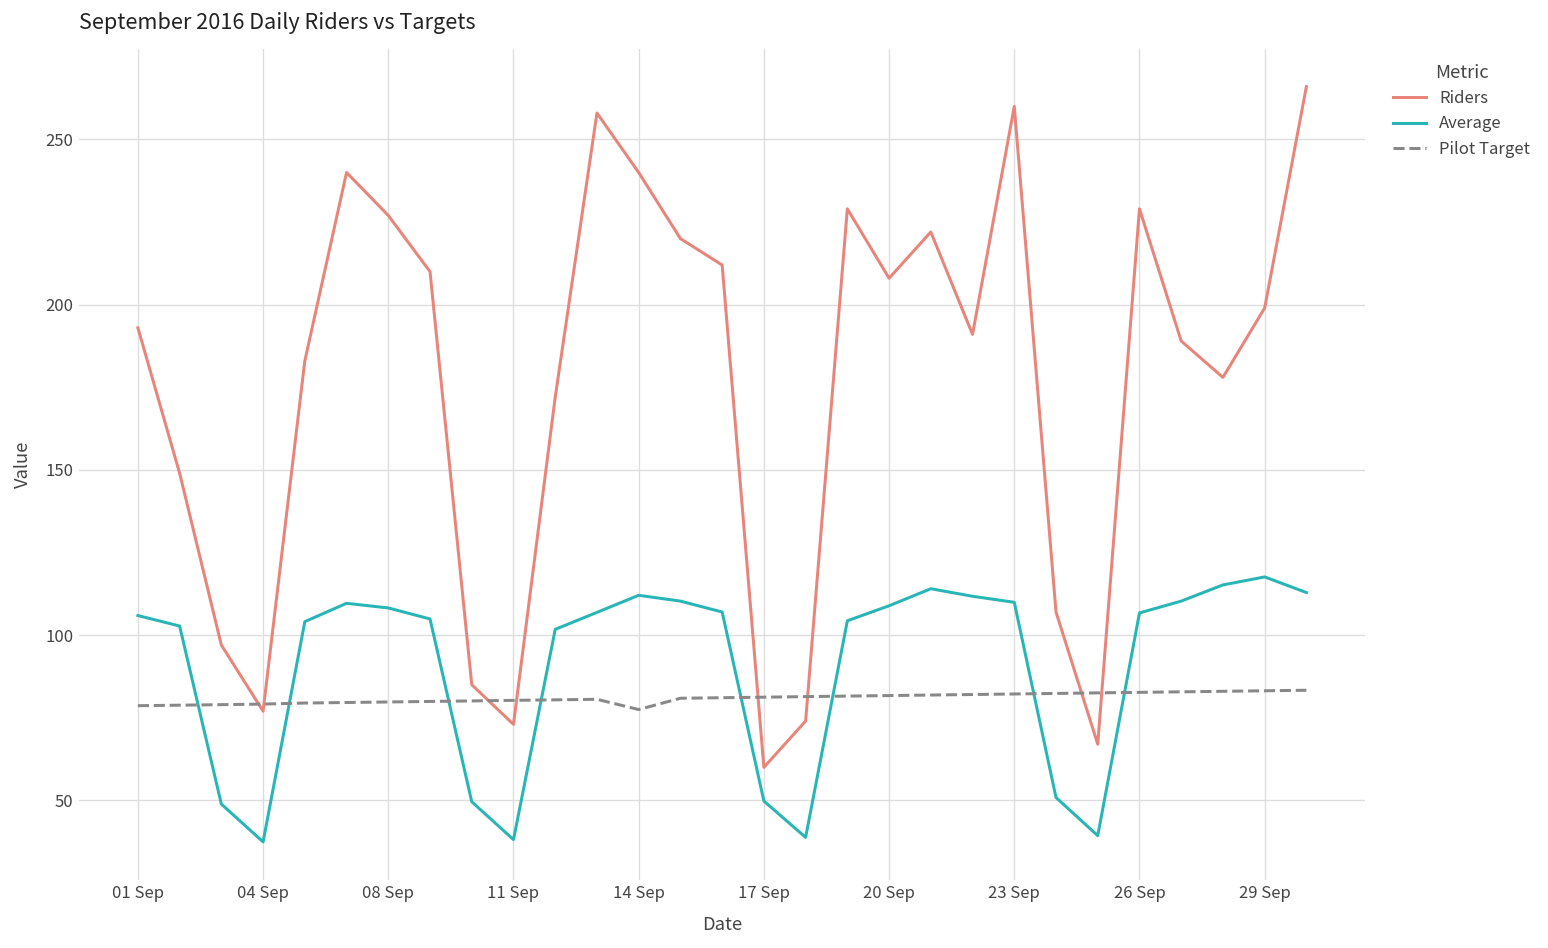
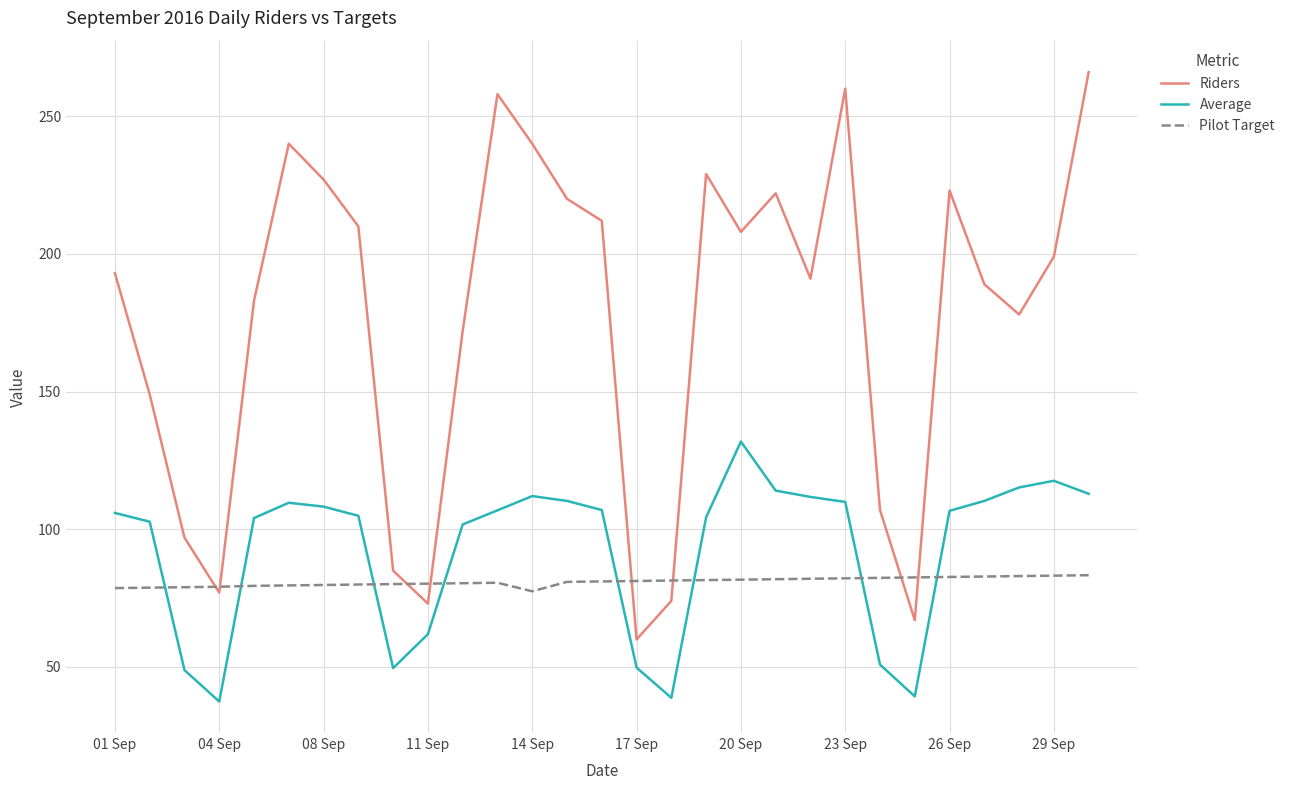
Average, 11 Sep: 38 -> 62
Average, 20 Sep: 109 -> 132
Riders, 26 Sep: 229 -> 223
